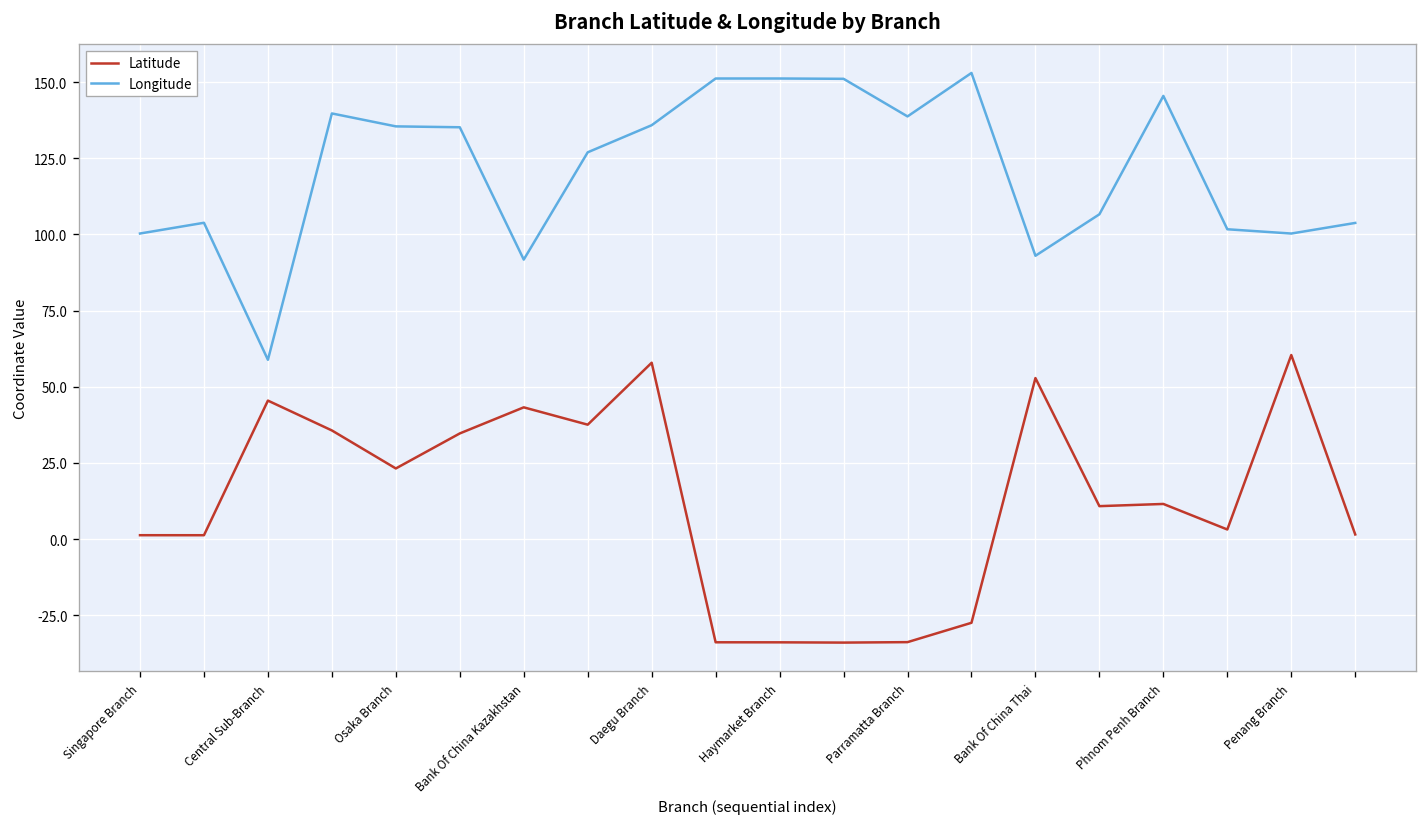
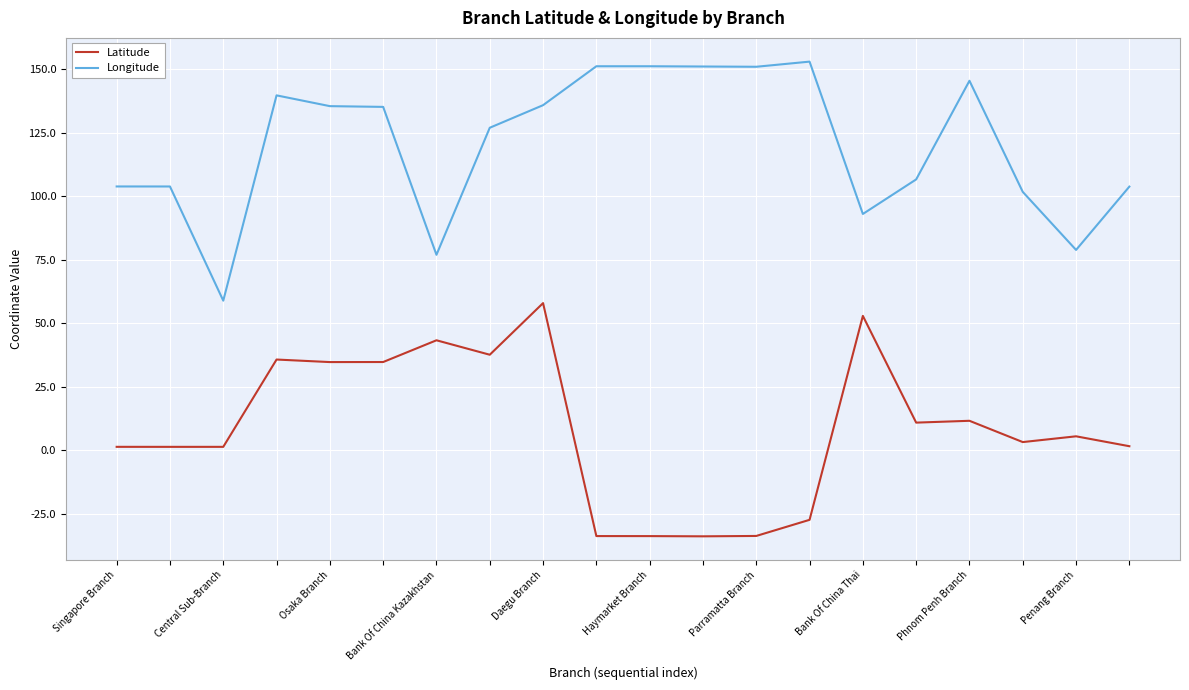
Longitude, Singapore Branch: 100 -> 104
Latitude, Central Sub-Branch: 45 -> 1
Latitude, Osaka Branch: 23 -> 35
Longitude, Bank Of China Kazakhstan: 92 -> 77
Longitude, Parramatta Branch: 139 -> 151
Latitude, Penang Branch: 60 -> 5
Longitude, Penang Branch: 100 -> 79
